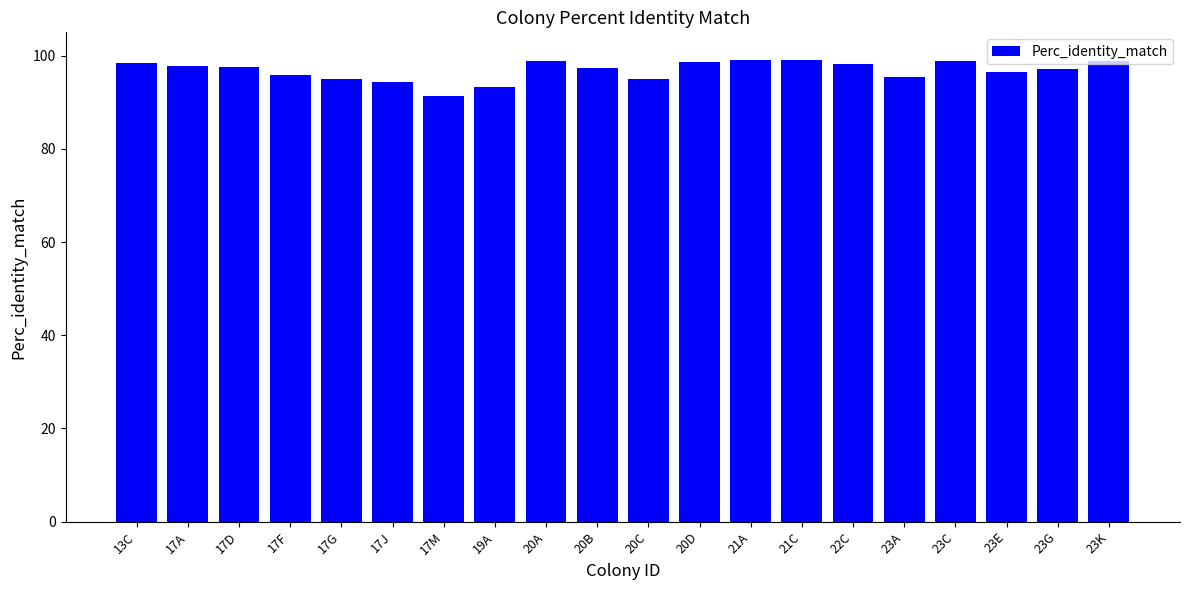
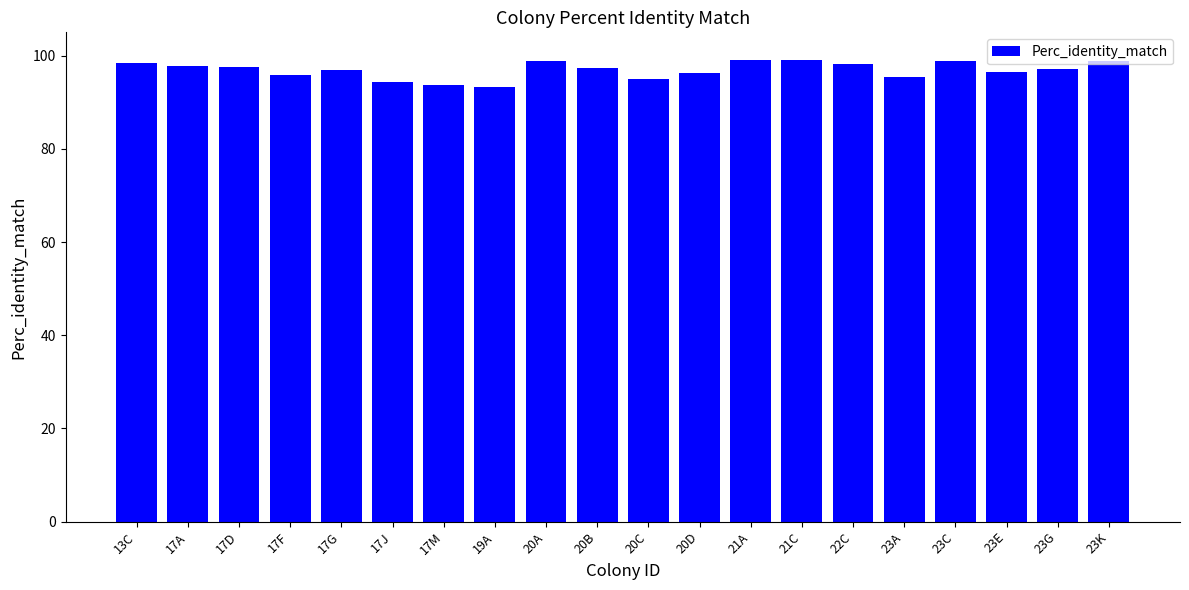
17G: 95 -> 97
17M: 91 -> 94
20D: 99 -> 96
